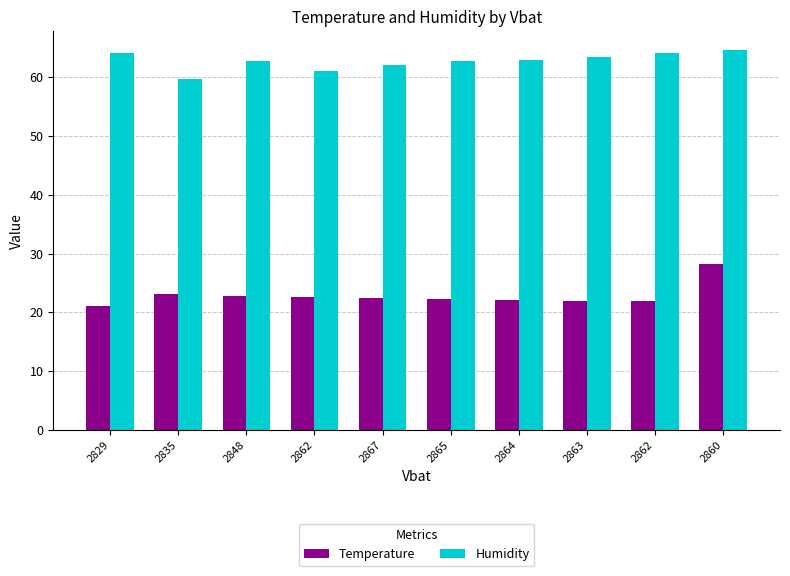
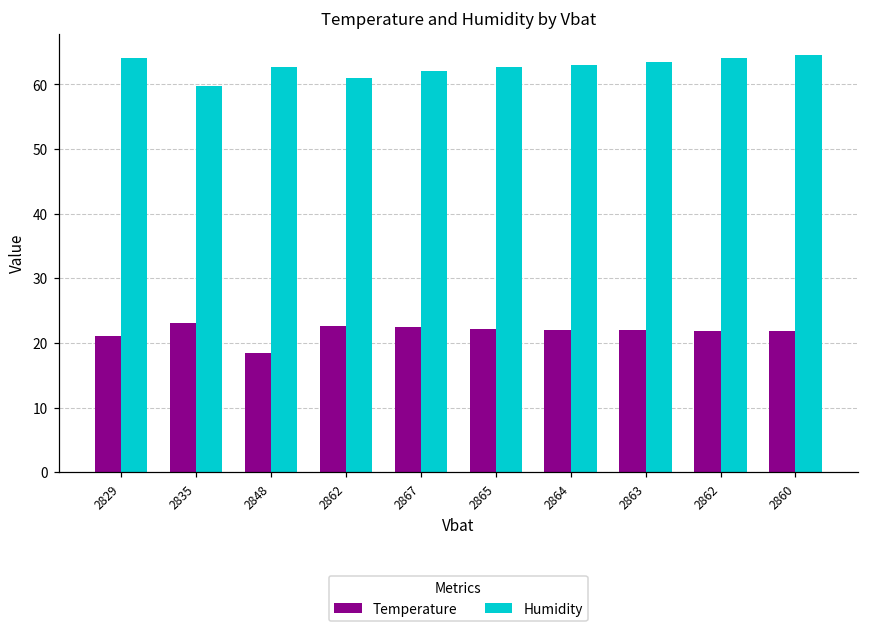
Temperature, 2848: 23 -> 19
Temperature, 2860: 28 -> 22
